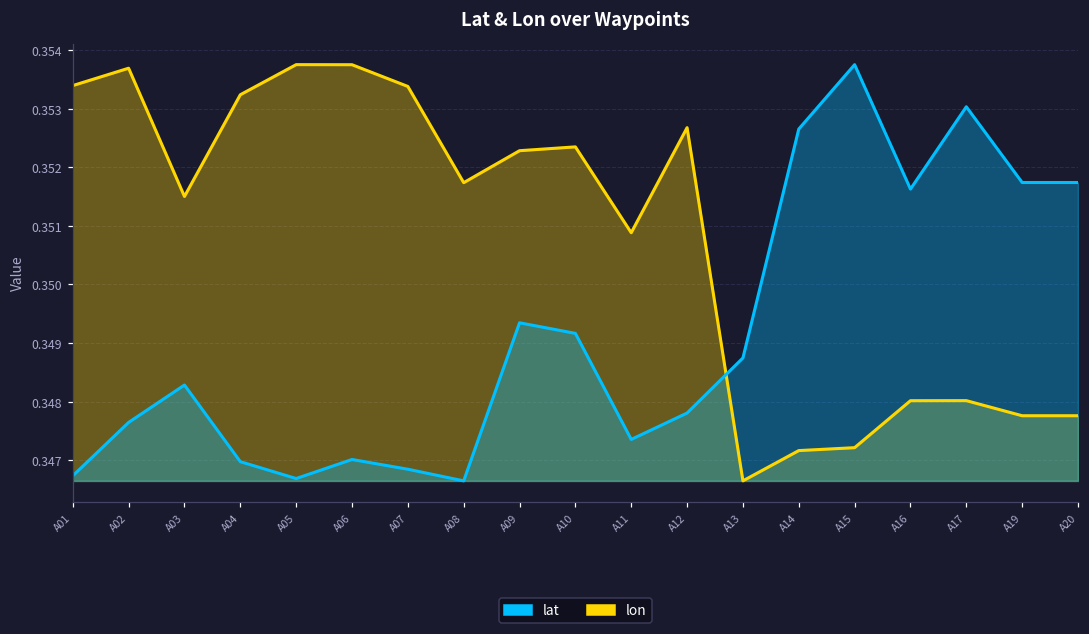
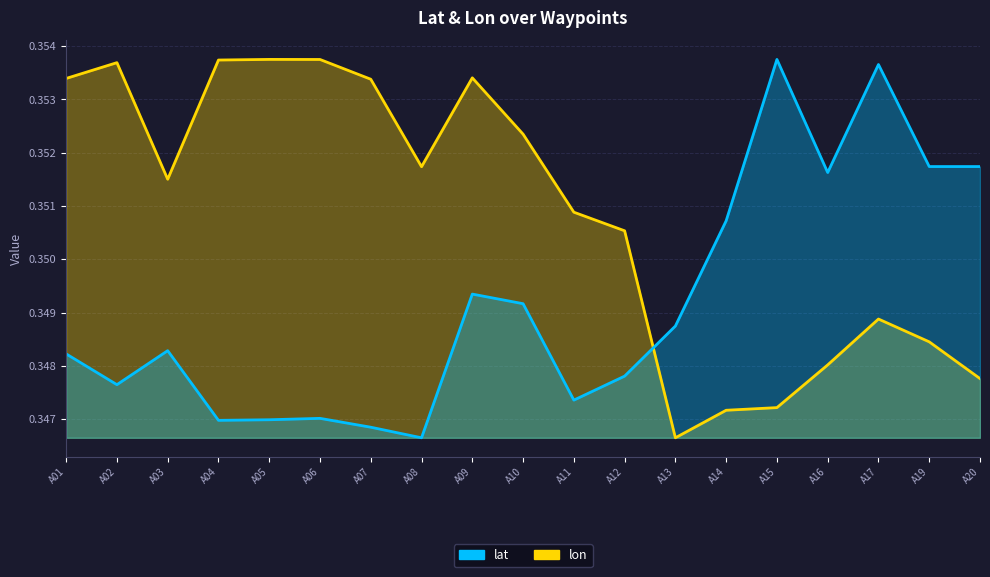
lat, A01: 0.3467 -> 0.3482
lon, A04: 0.3532 -> 0.3537
lat, A05: 0.3467 -> 0.3470
lon, A09: 0.3523 -> 0.3534
lon, A12: 0.3527 -> 0.3505
lat, A14: 0.3527 -> 0.3507
lon, A17: 0.3480 -> 0.3489
lat, A17: 0.3530 -> 0.3537
lon, A19: 0.3478 -> 0.3485
